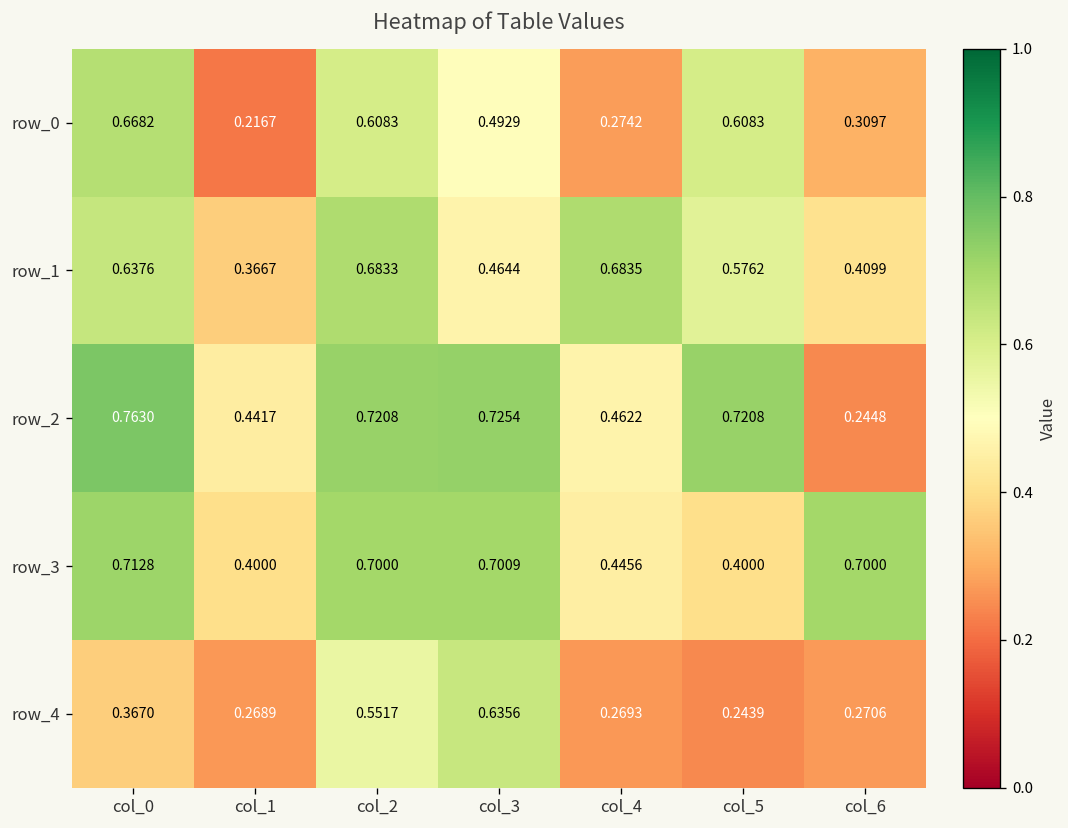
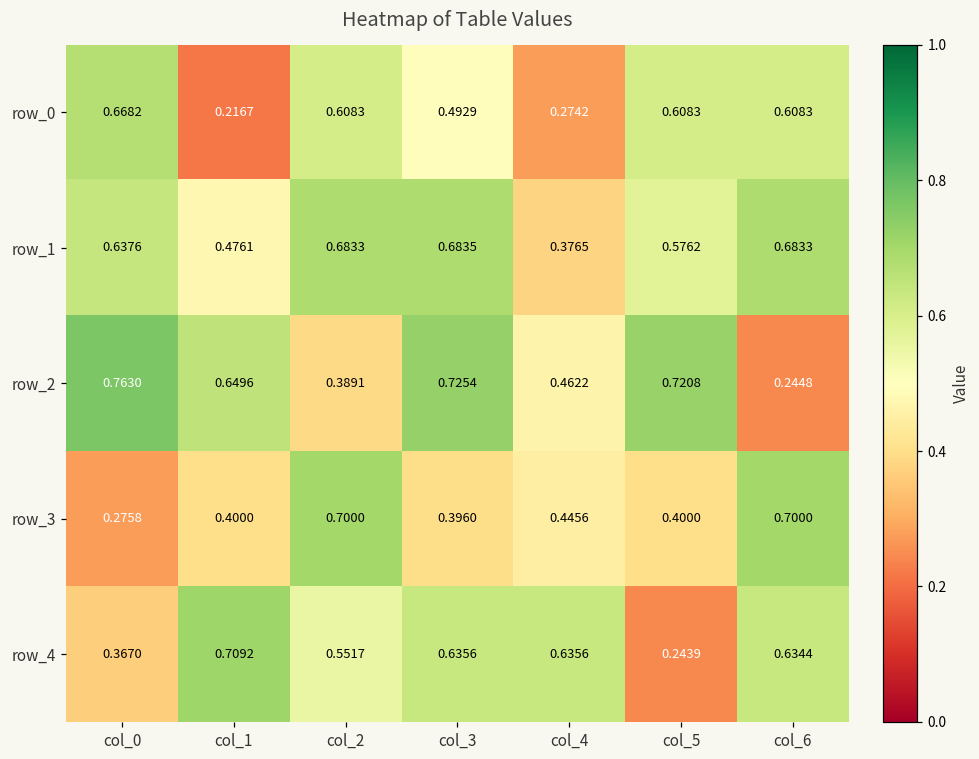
row_0, col_6: 0.3097 -> 0.6083
row_1, col_1: 0.3667 -> 0.4761
row_1, col_3: 0.4644 -> 0.6835
row_1, col_4: 0.6835 -> 0.3765
row_1, col_6: 0.4099 -> 0.6833
row_2, col_1: 0.4417 -> 0.6496
row_2, col_2: 0.7208 -> 0.3891
row_3, col_0: 0.7128 -> 0.2758
row_3, col_3: 0.7009 -> 0.3960
row_4, col_1: 0.2689 -> 0.7092
row_4, col_4: 0.2693 -> 0.6356
row_4, col_6: 0.2706 -> 0.6344
